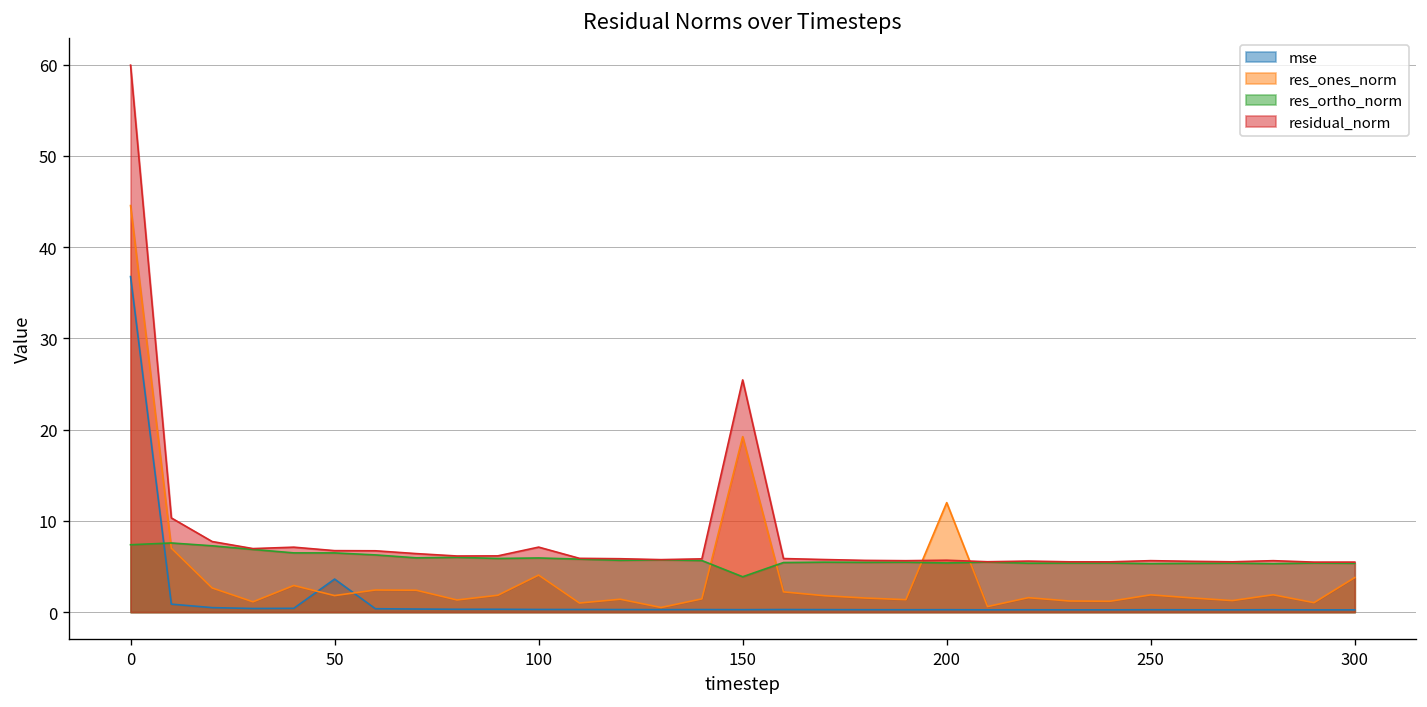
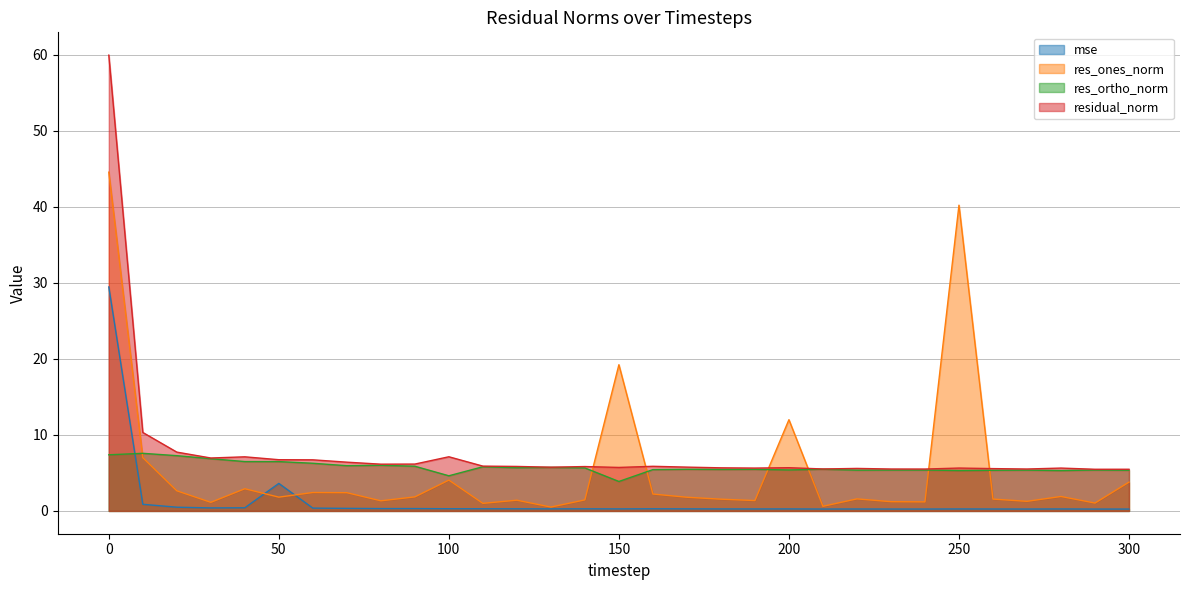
mse, 0: 37 -> 29
res_ortho_norm, 100: 6 -> 5
residual_norm, 150: 25 -> 6
res_ones_norm, 250: 2 -> 40
